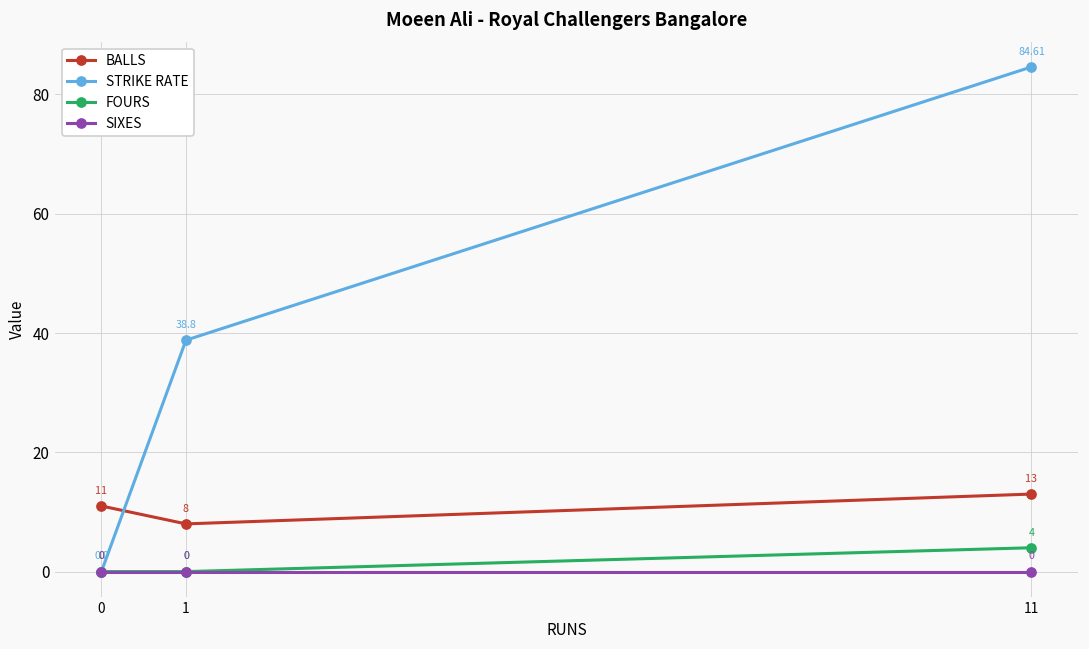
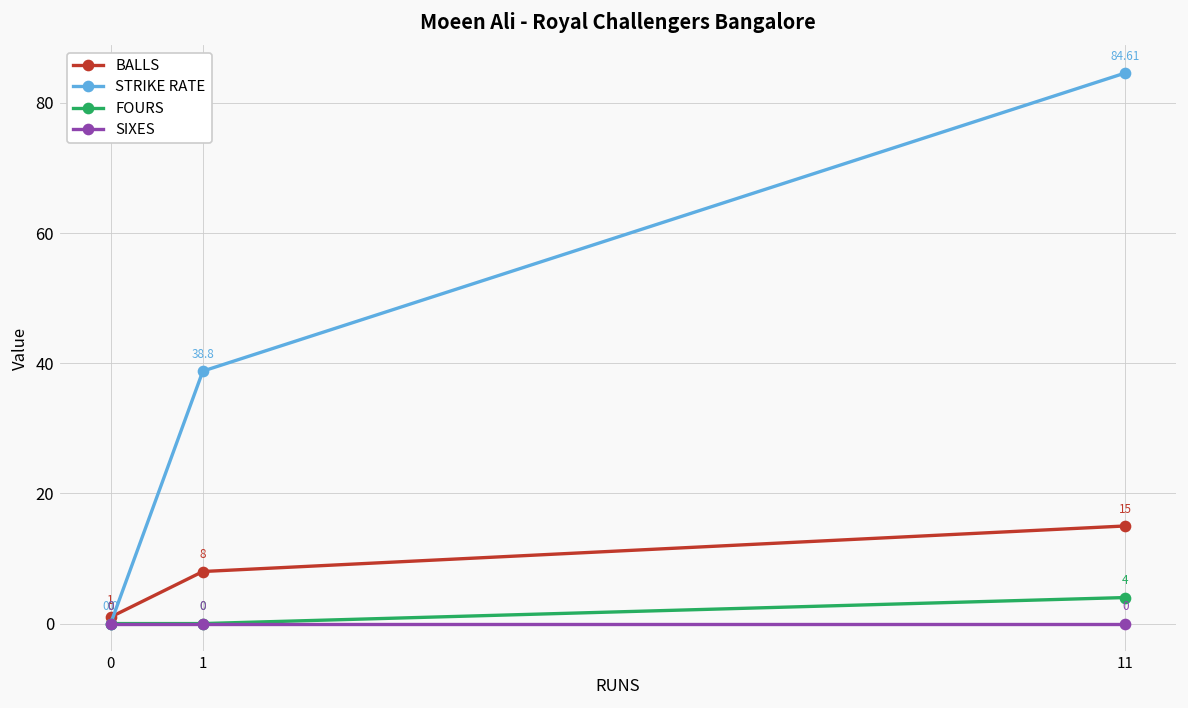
BALLS, 0: 11 -> 1
BALLS, 11: 13 -> 15
